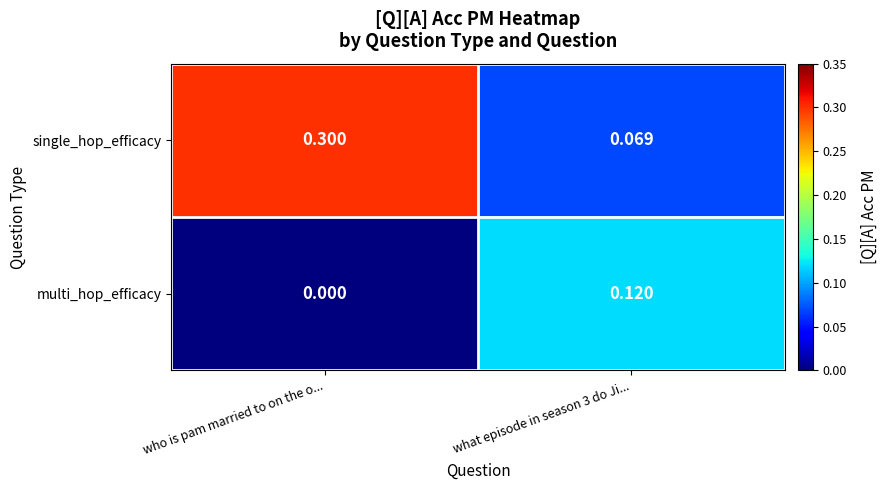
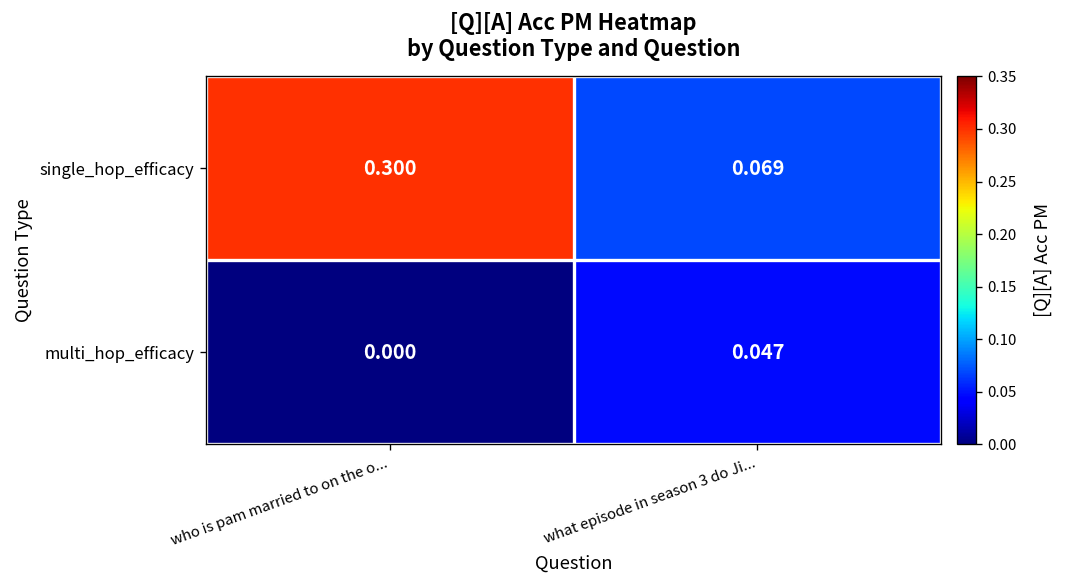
multi_hop_efficacy, what episode in season 3 do Ji...: 0.120 -> 0.047
